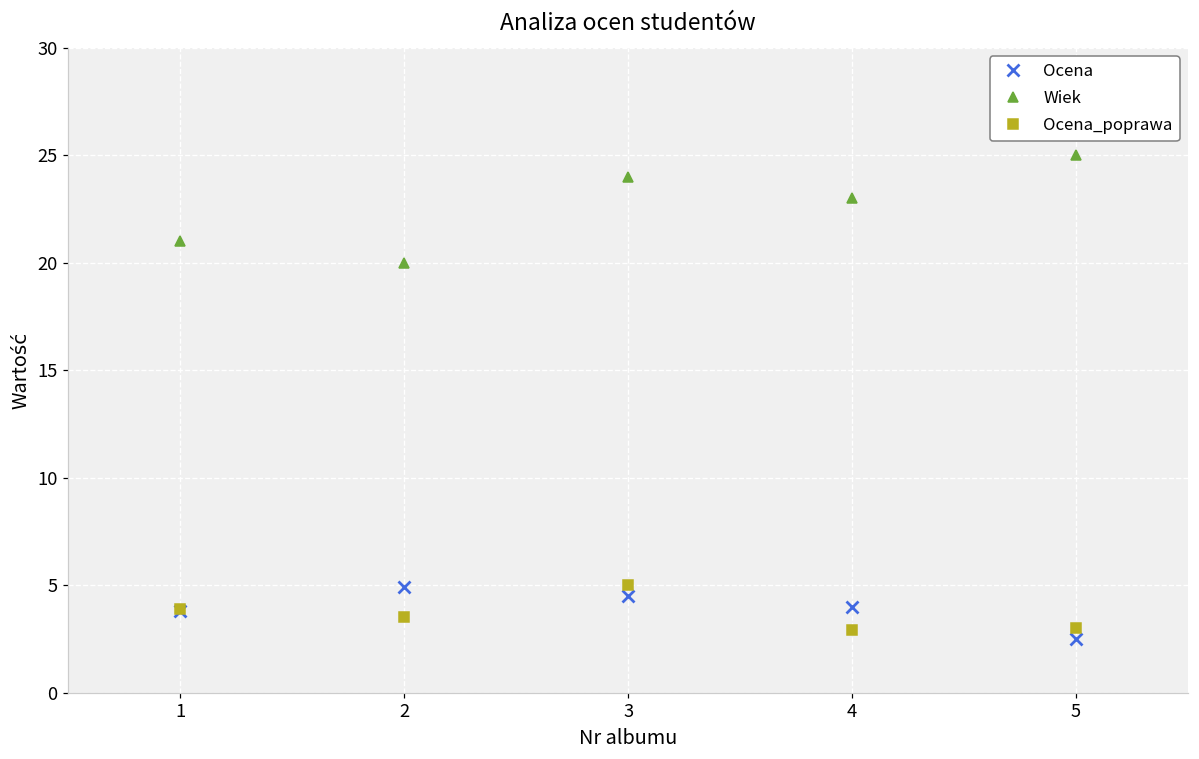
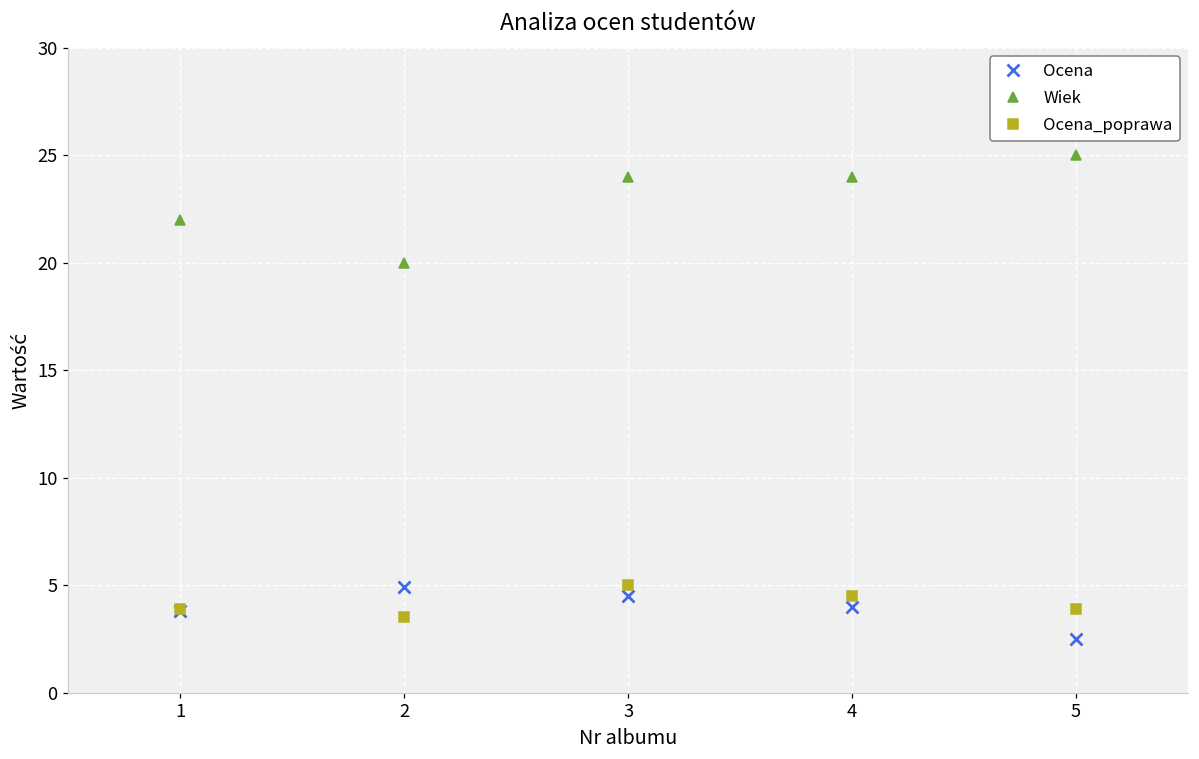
Wiek, 1: 21 -> 22
Wiek, 4: 23 -> 24
Ocena_poprawa, 4: 2.9 -> 4.5
Ocena_poprawa, 5: 3.0 -> 3.9
